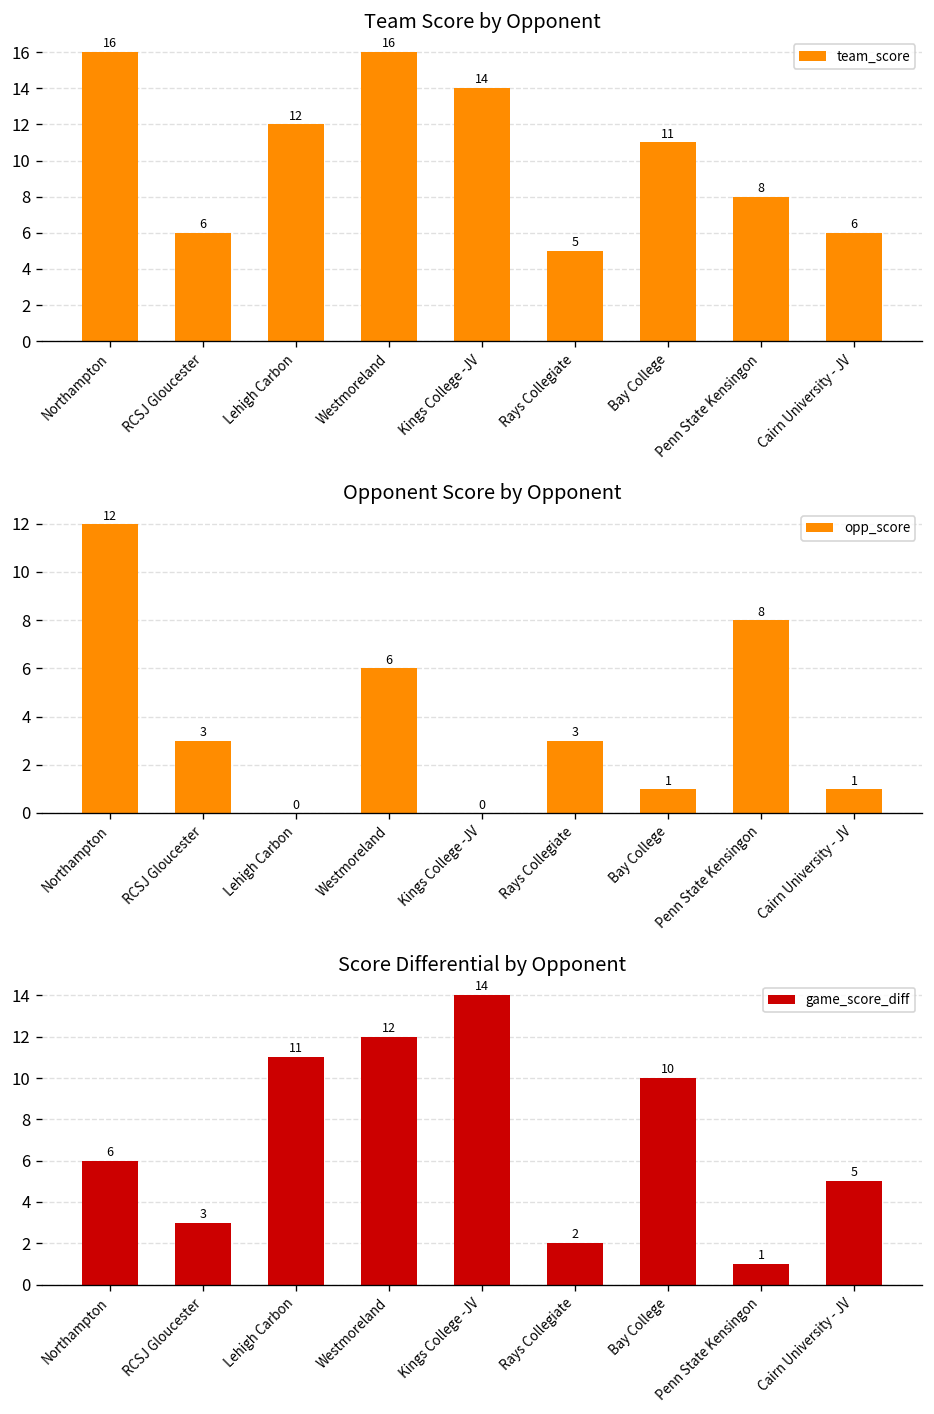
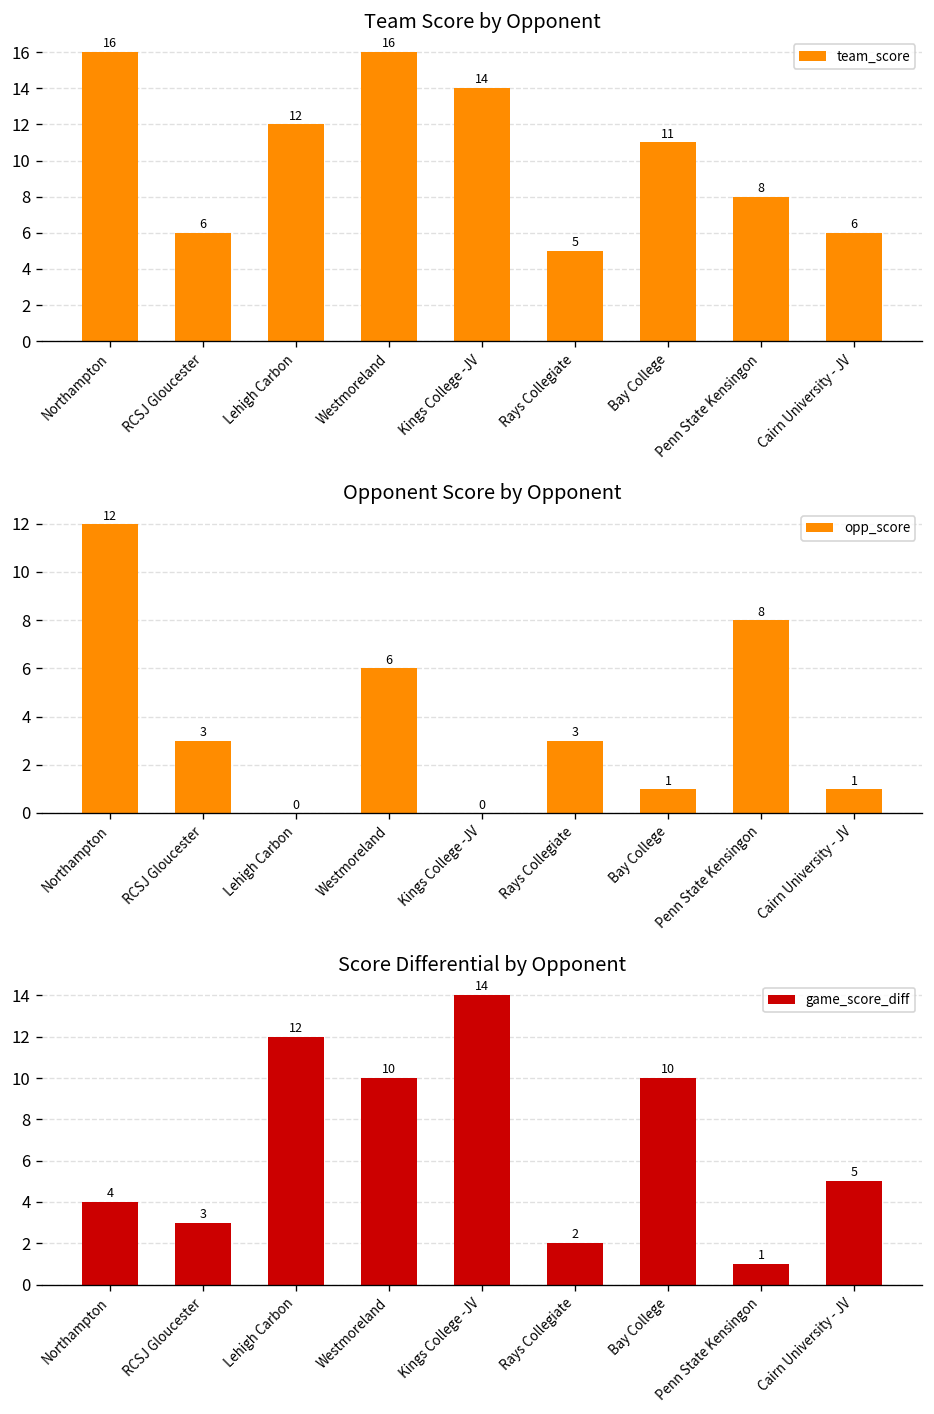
Score Differential by Opponent, Northampton: 6 -> 4
Score Differential by Opponent, Lehigh Carbon: 11 -> 12
Score Differential by Opponent, Westmoreland: 12 -> 10
